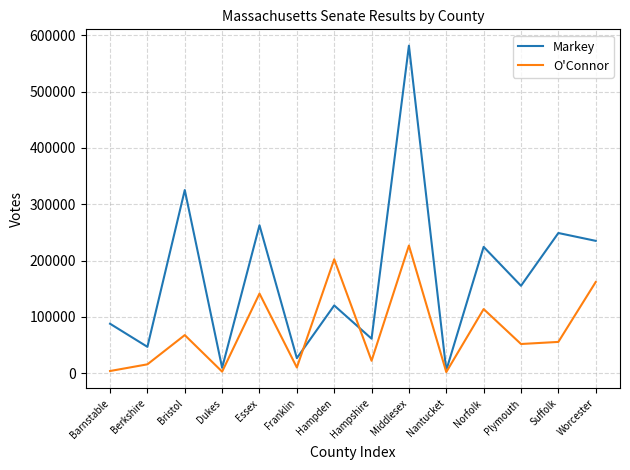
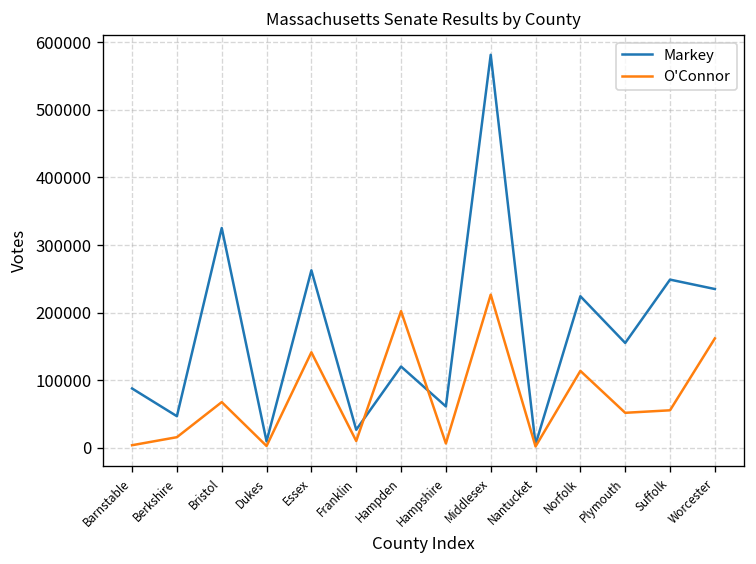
O'Connor, Hampshire: 20000 -> 10000
